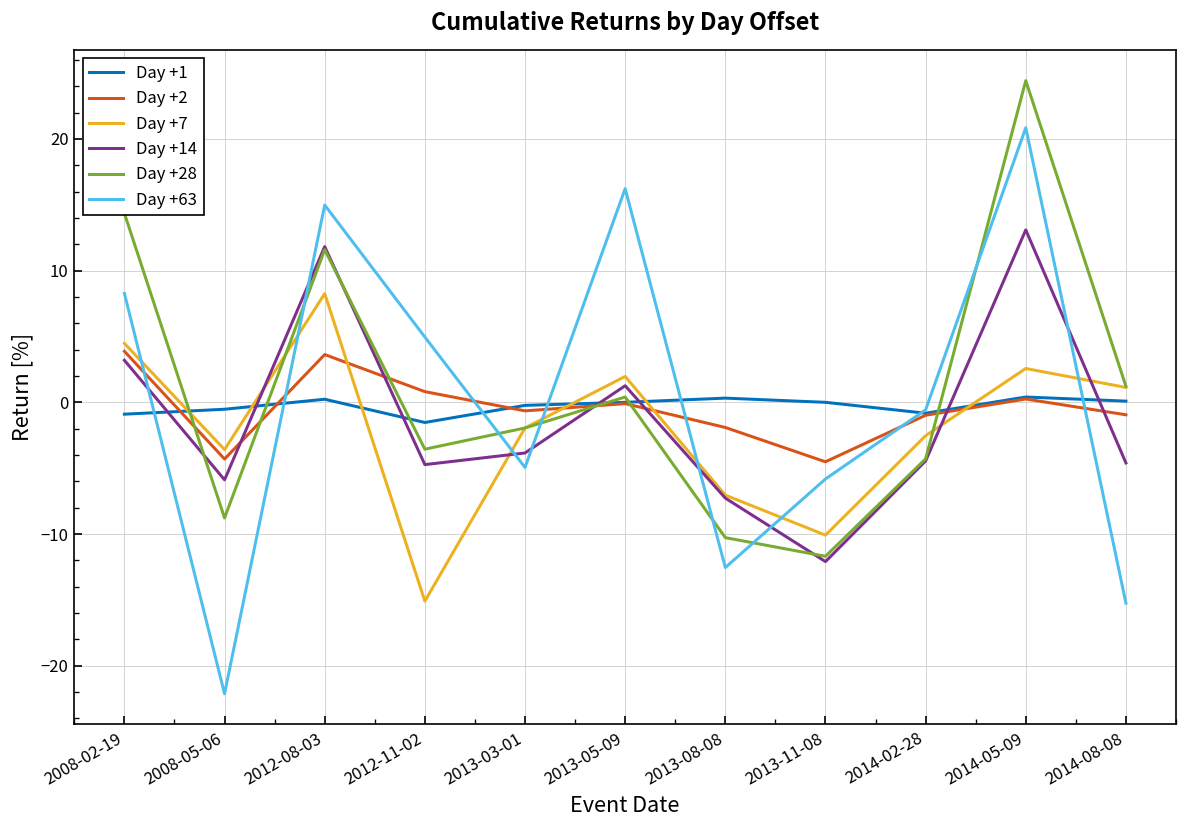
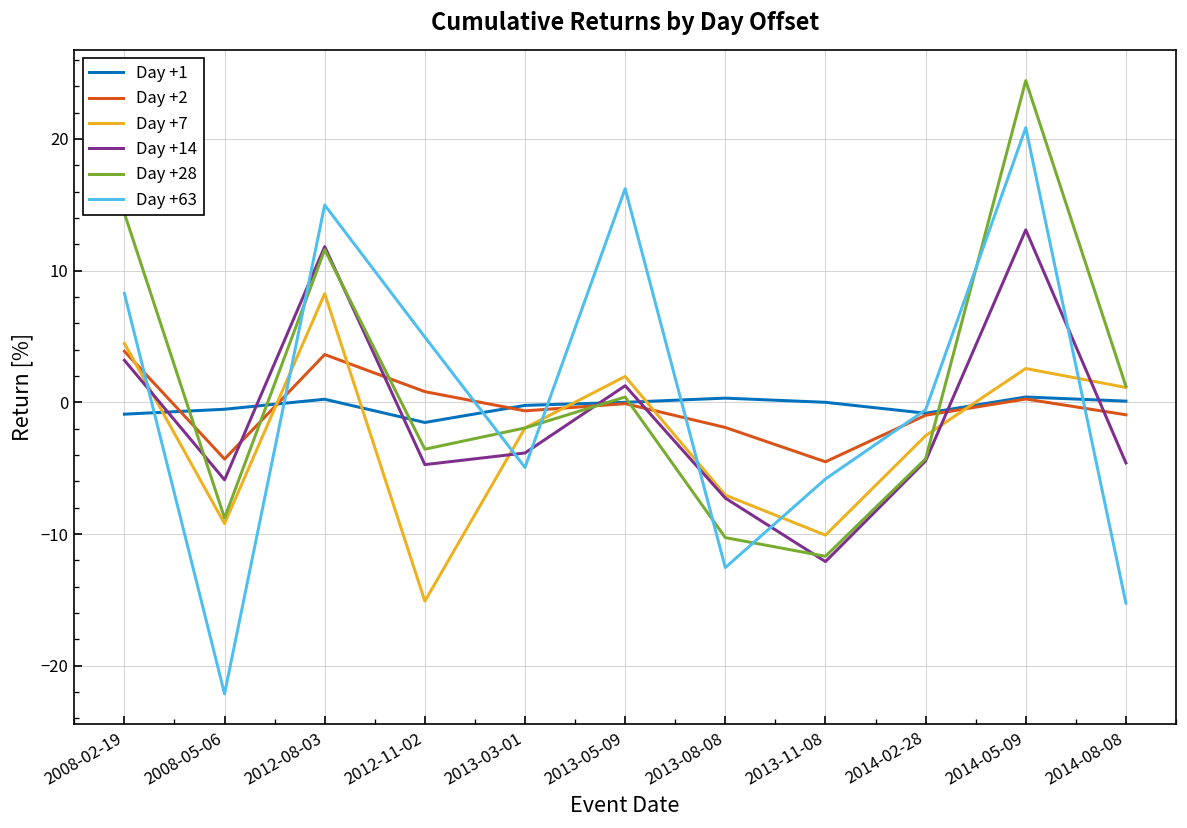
Day +7, 2008-05-06: -3.6 -> -9.2
